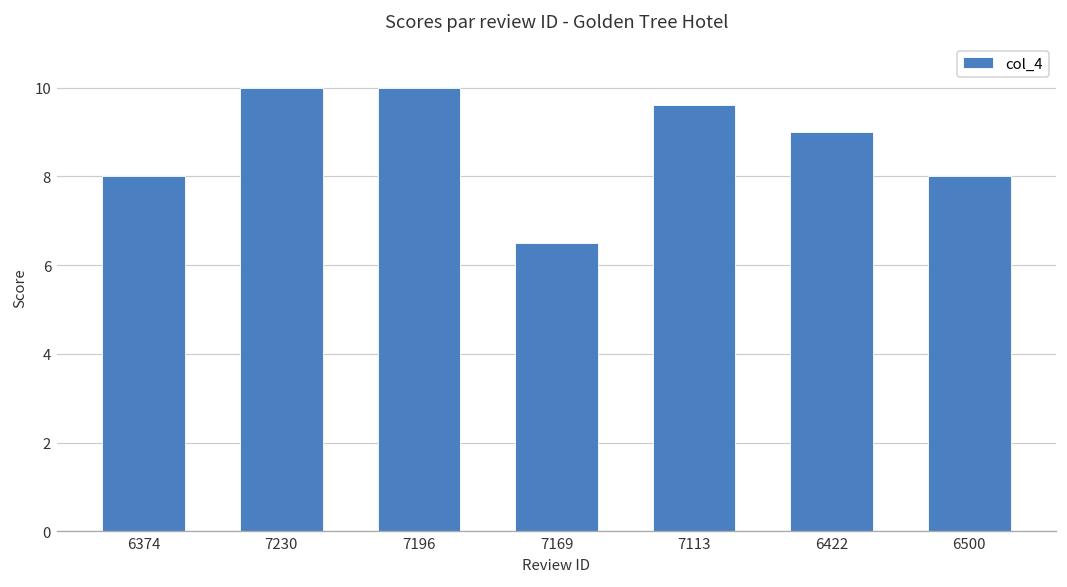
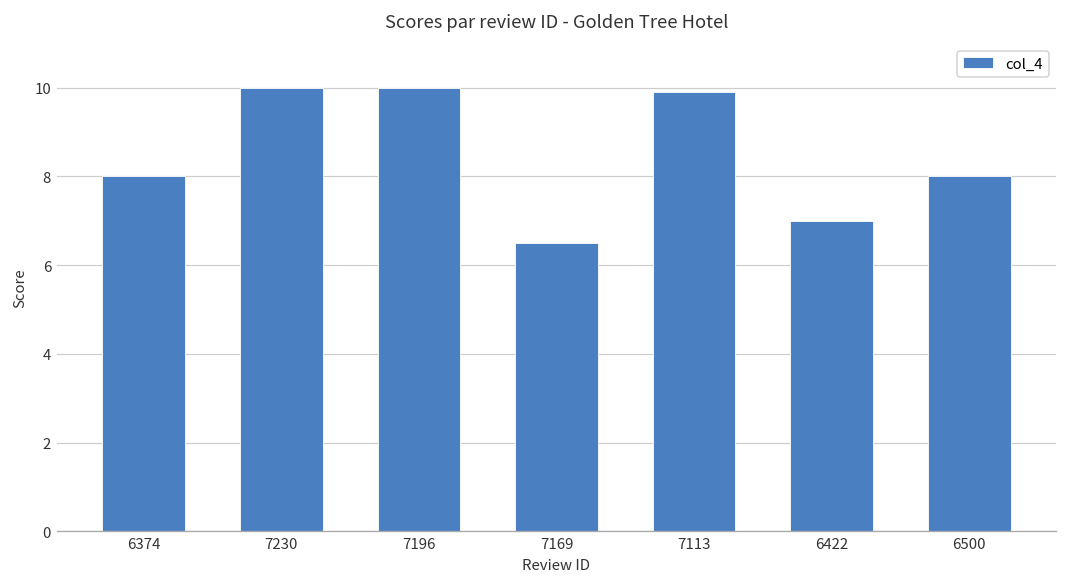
7113: 9.6 -> 9.9
6422: 9 -> 7
